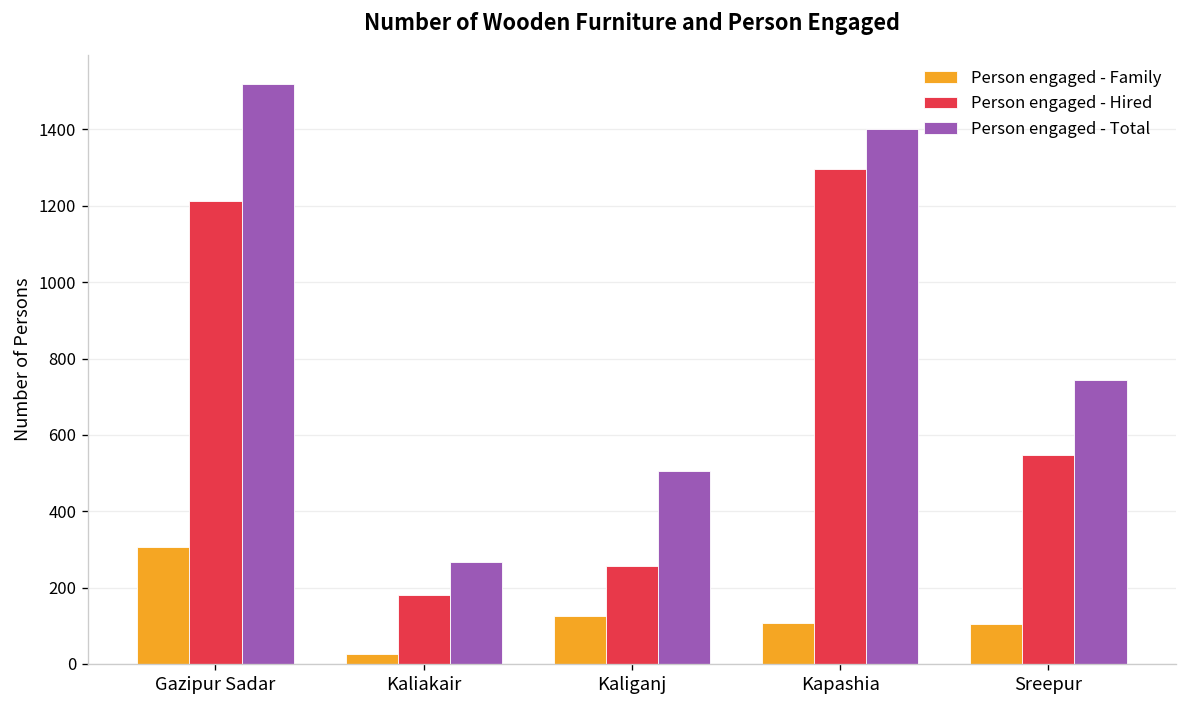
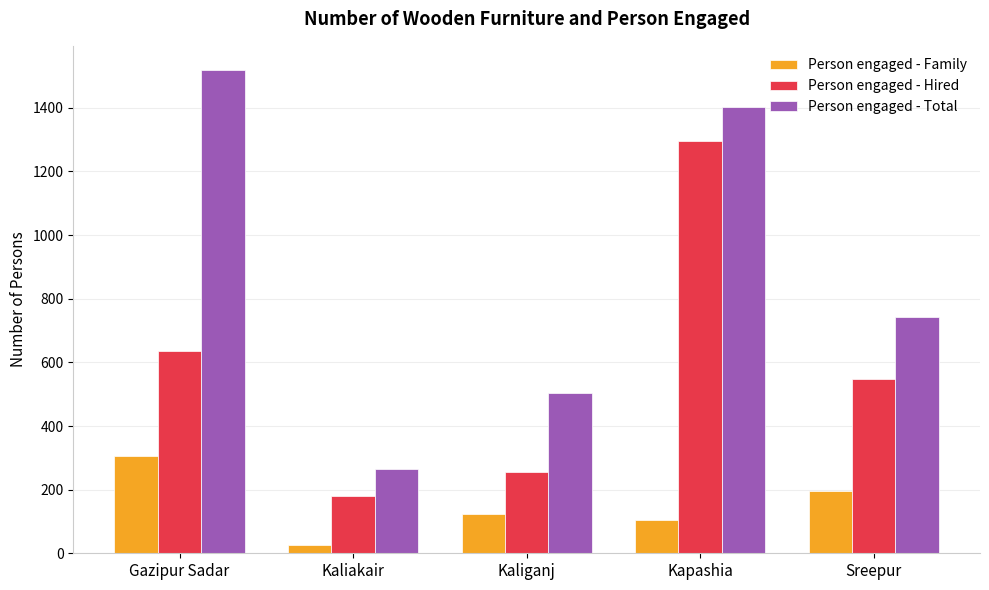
Person engaged - Hired, Gazipur Sadar: 1210 -> 640
Person engaged - Family, Sreepur: 100 -> 200
